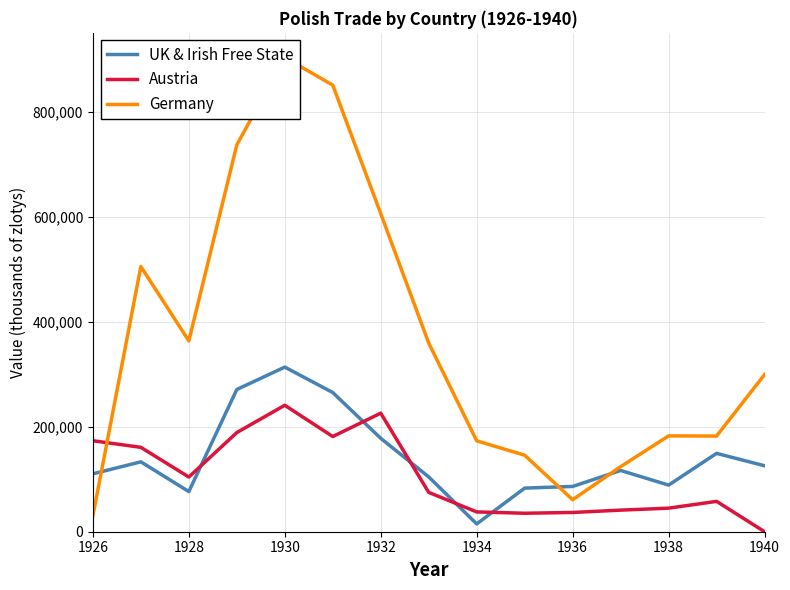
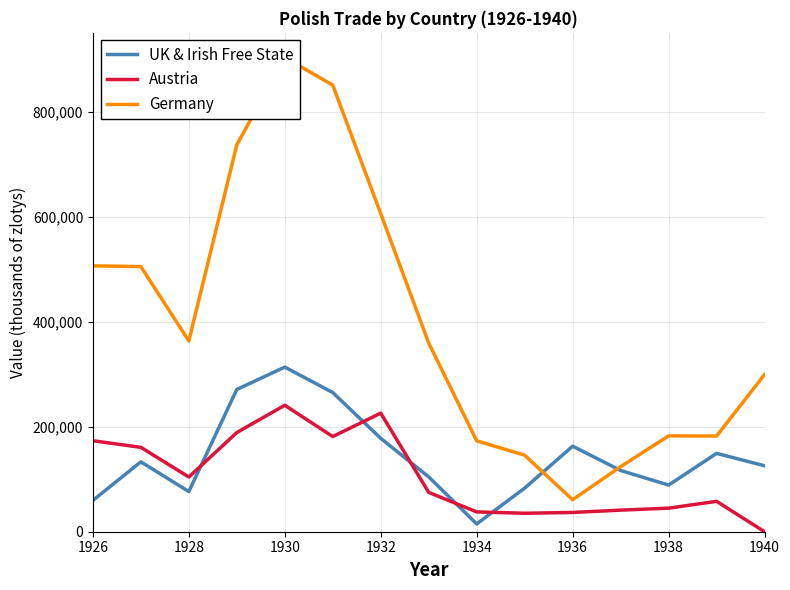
UK & Irish Free State, 1926: 110,000 -> 60,000
Germany, 1926: 30,000 -> 510,000
UK & Irish Free State, 1936: 90,000 -> 160,000
